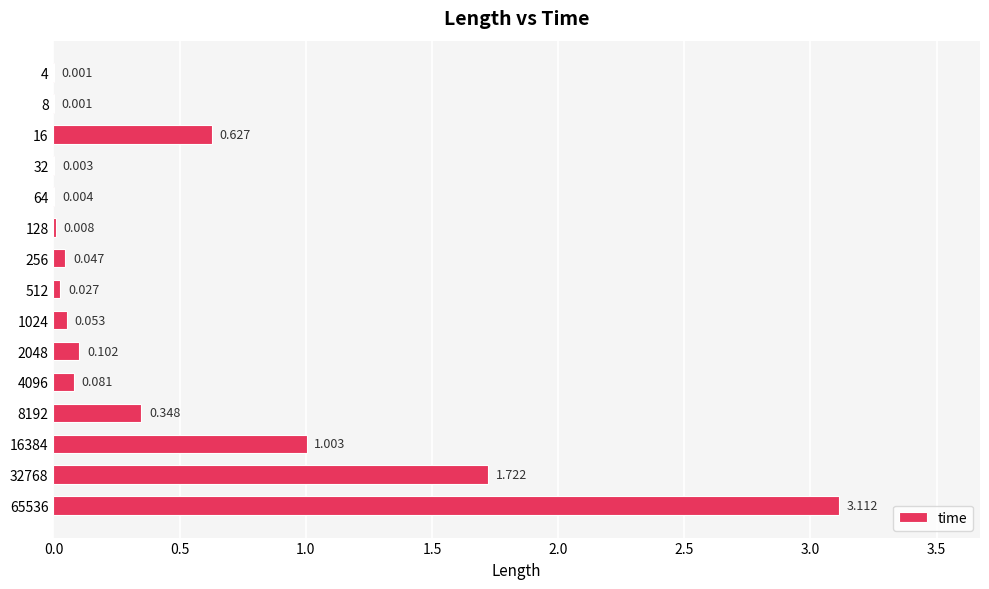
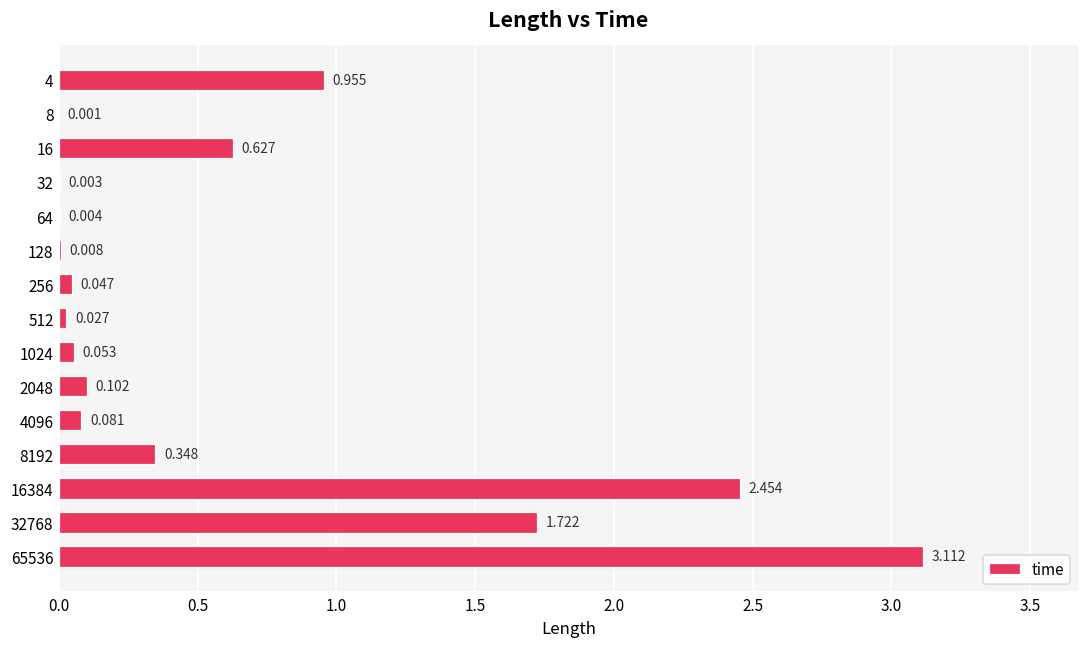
4: 0.001 -> 0.955
16384: 1.003 -> 2.454
